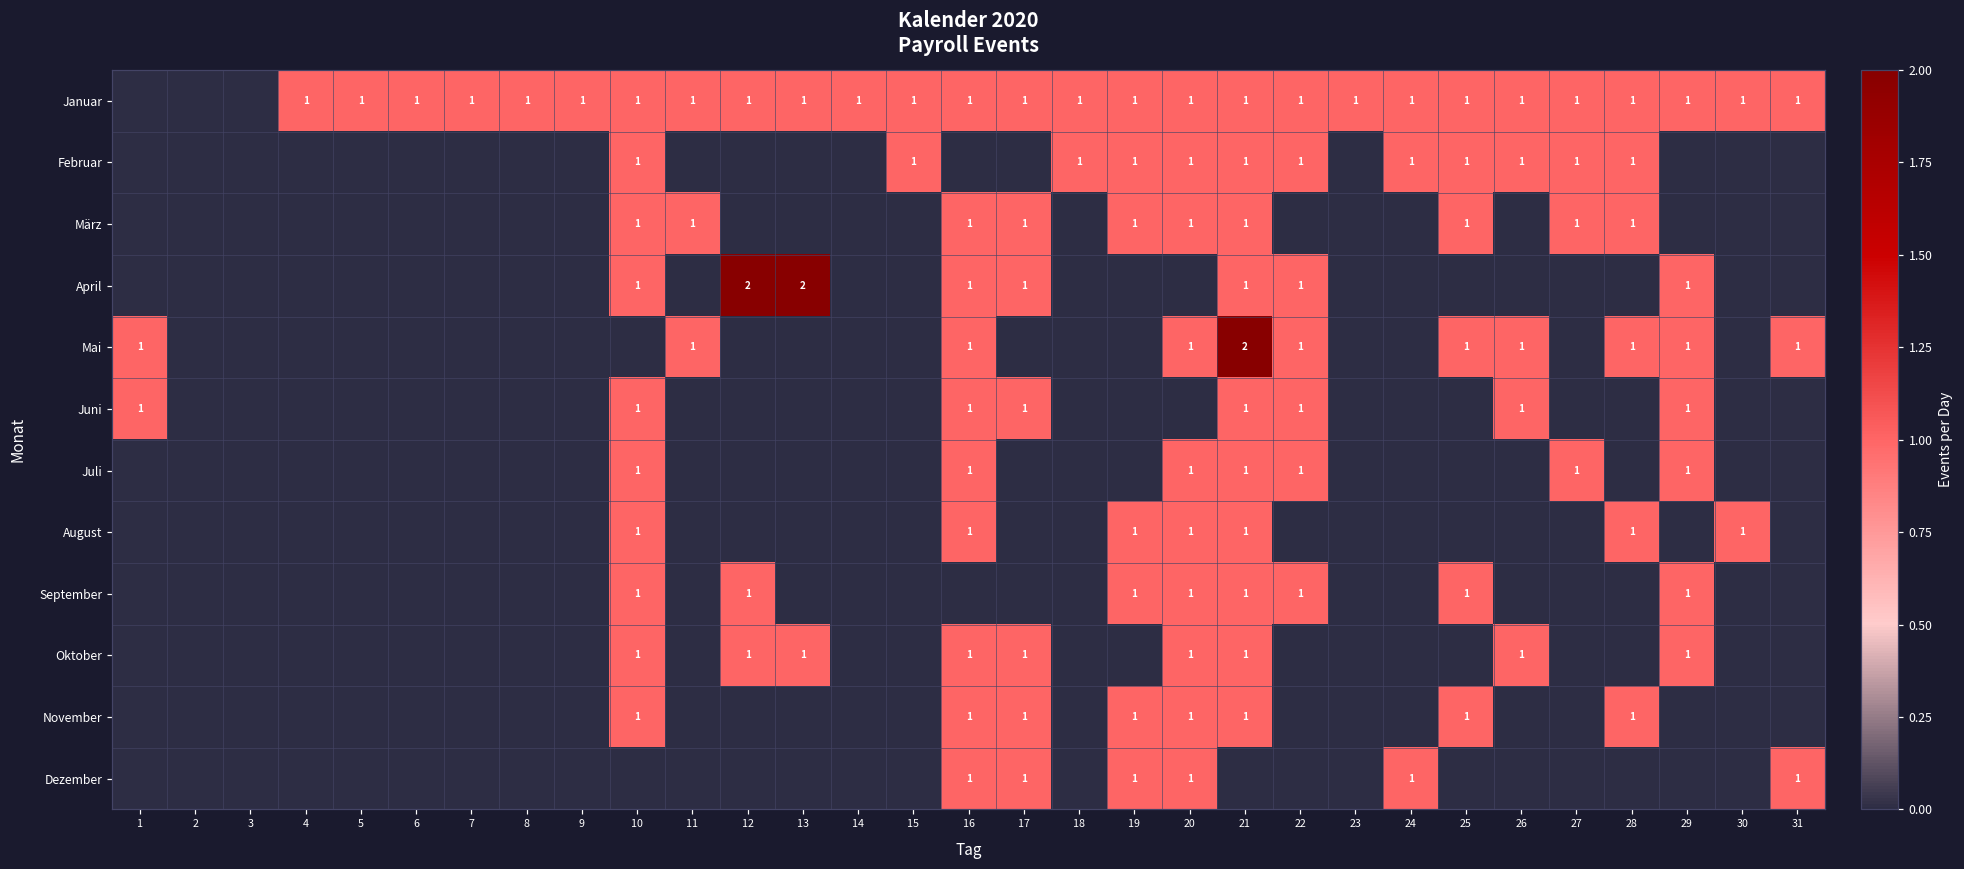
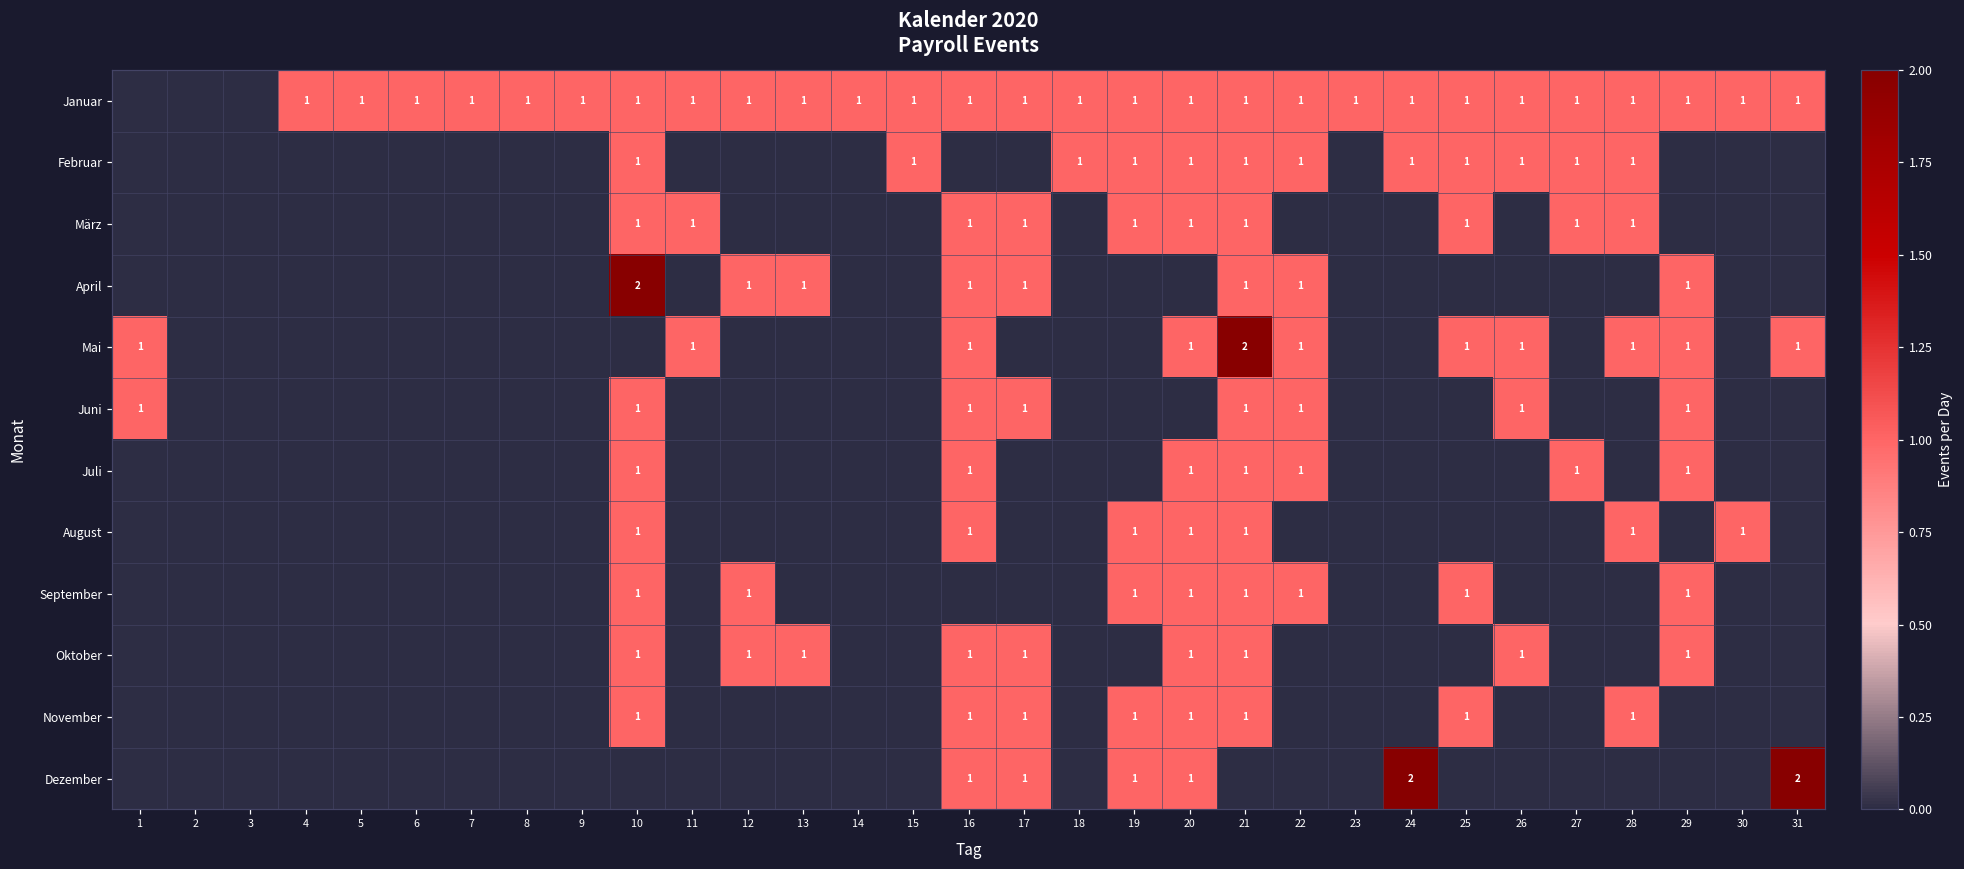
April, 10: 1 -> 2
April, 12: 2 -> 1
April, 13: 2 -> 1
Dezember, 24: 1 -> 2
Dezember, 31: 1 -> 2
